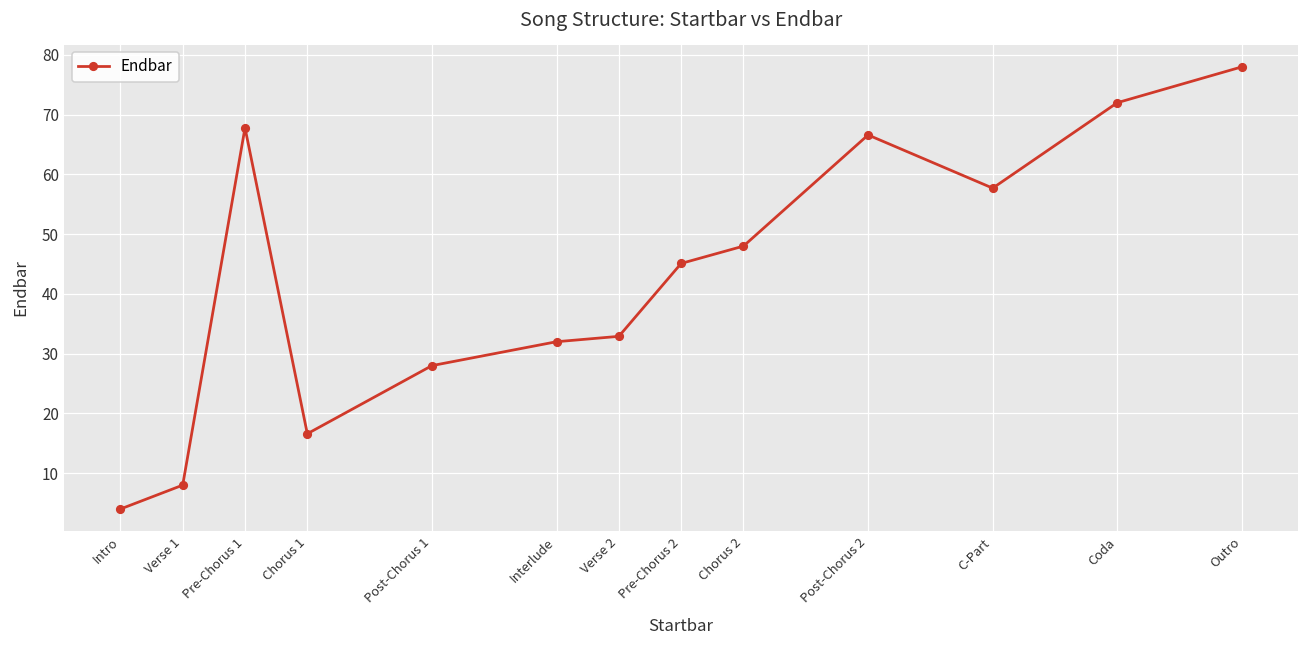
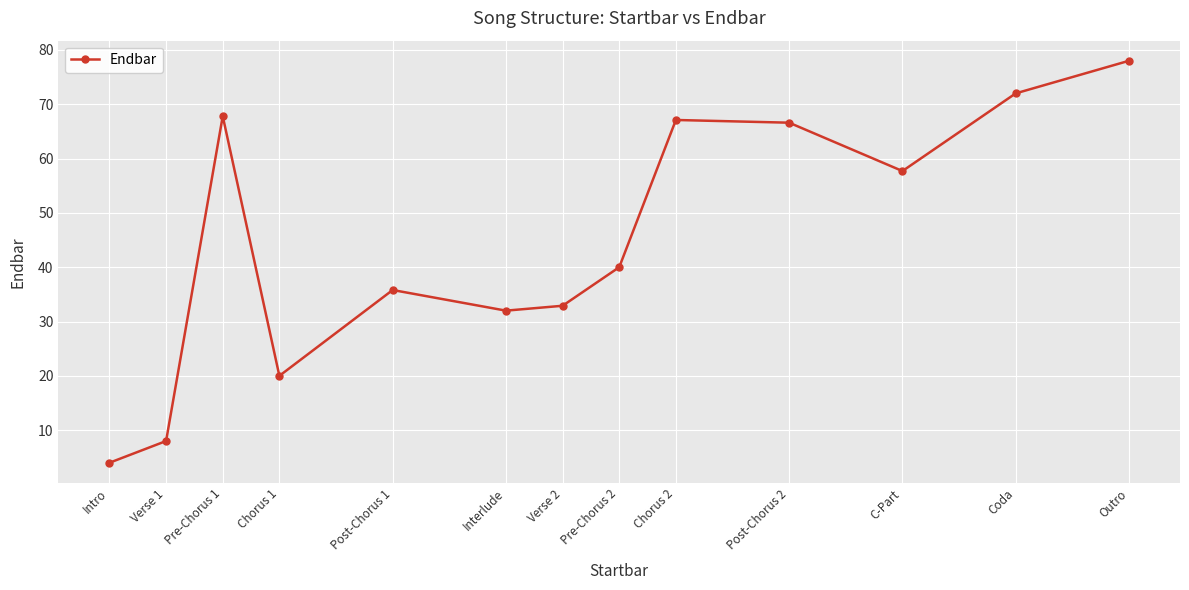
Chorus 1: 17 -> 20
Post-Chorus 1: 28 -> 36
Pre-Chorus 2: 45 -> 40
Chorus 2: 48 -> 67
